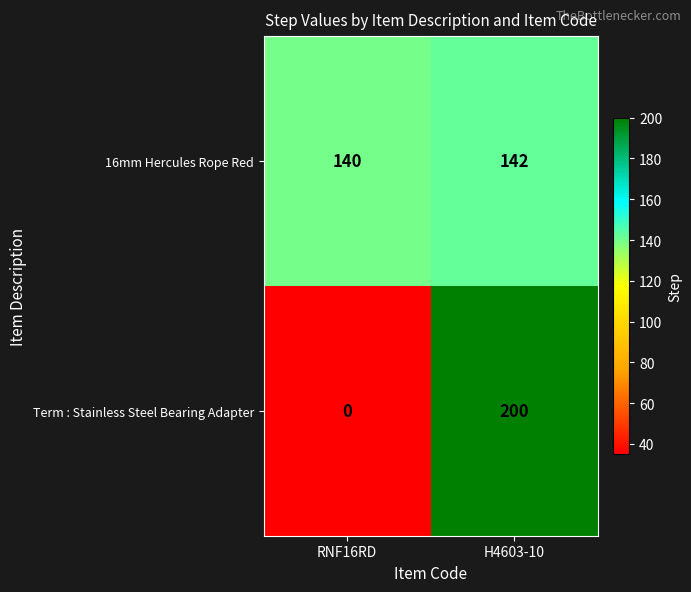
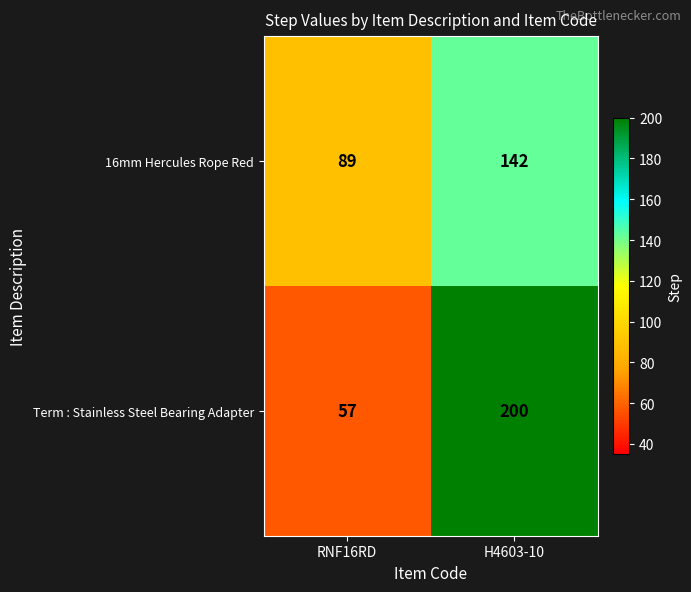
16mm Hercules Rope Red, RNF16RD: 140 -> 89
Term : Stainless Steel Bearing Adapter, RNF16RD: 0 -> 57
